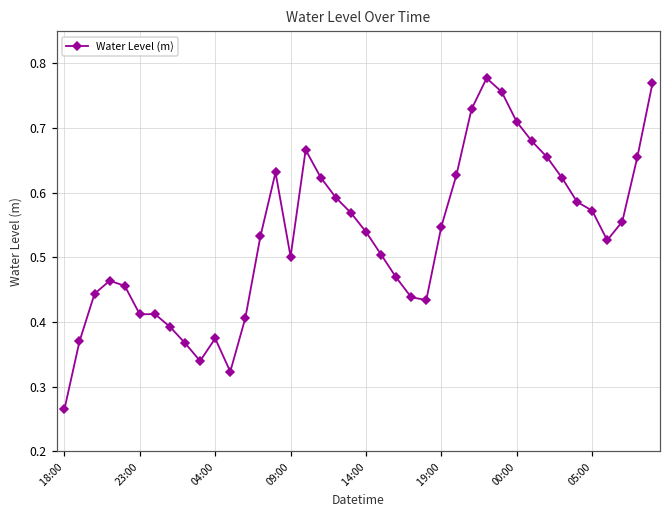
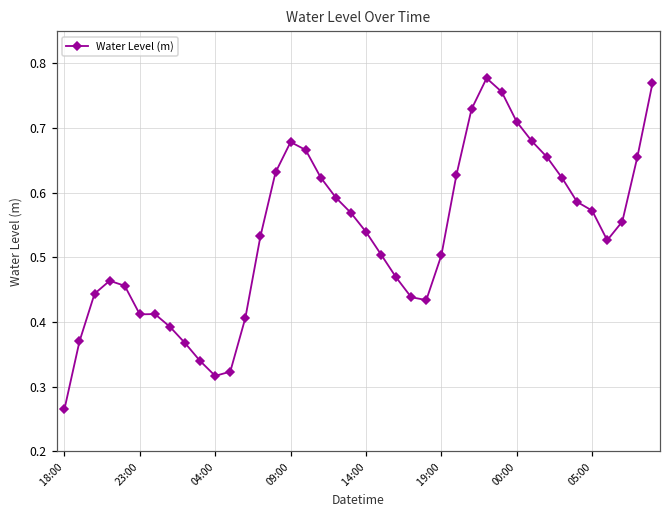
04:00: 0.37 -> 0.32
09:00: 0.50 -> 0.68
19:00: 0.55 -> 0.50
